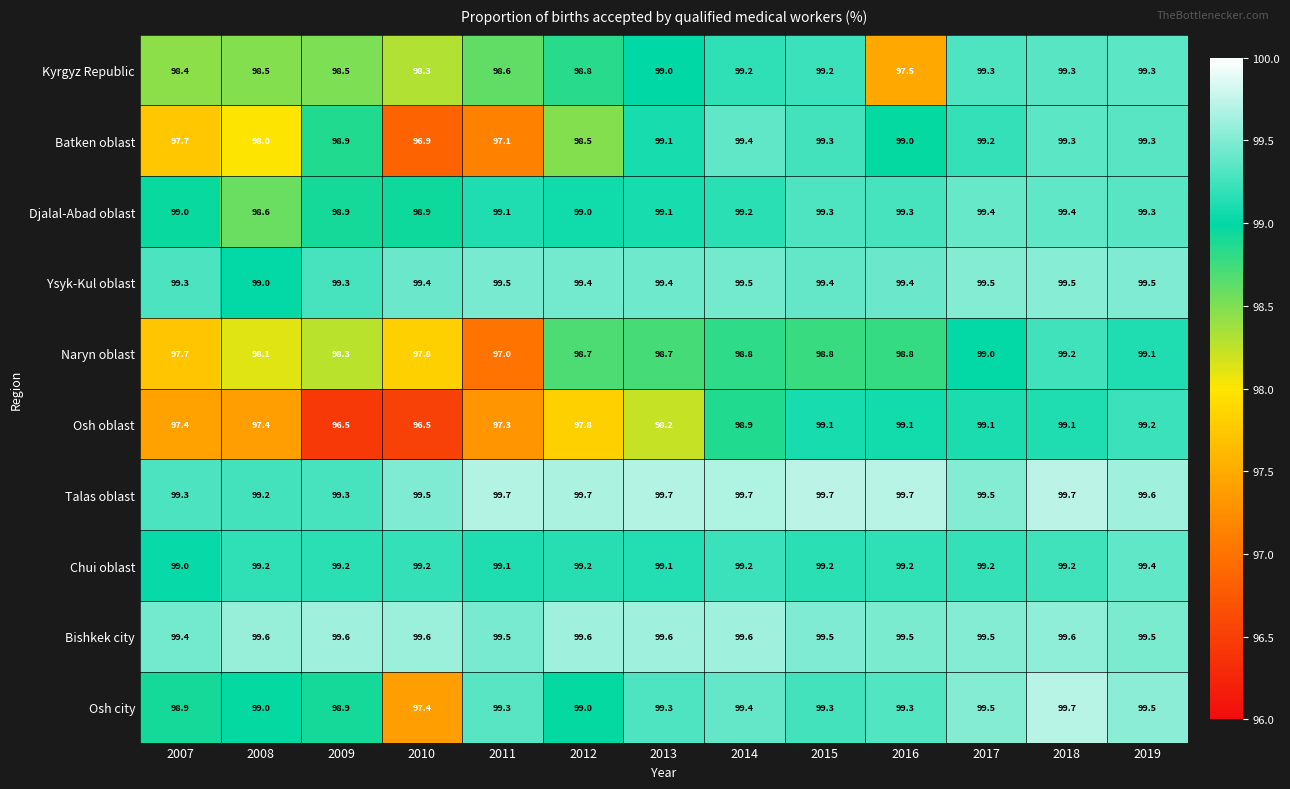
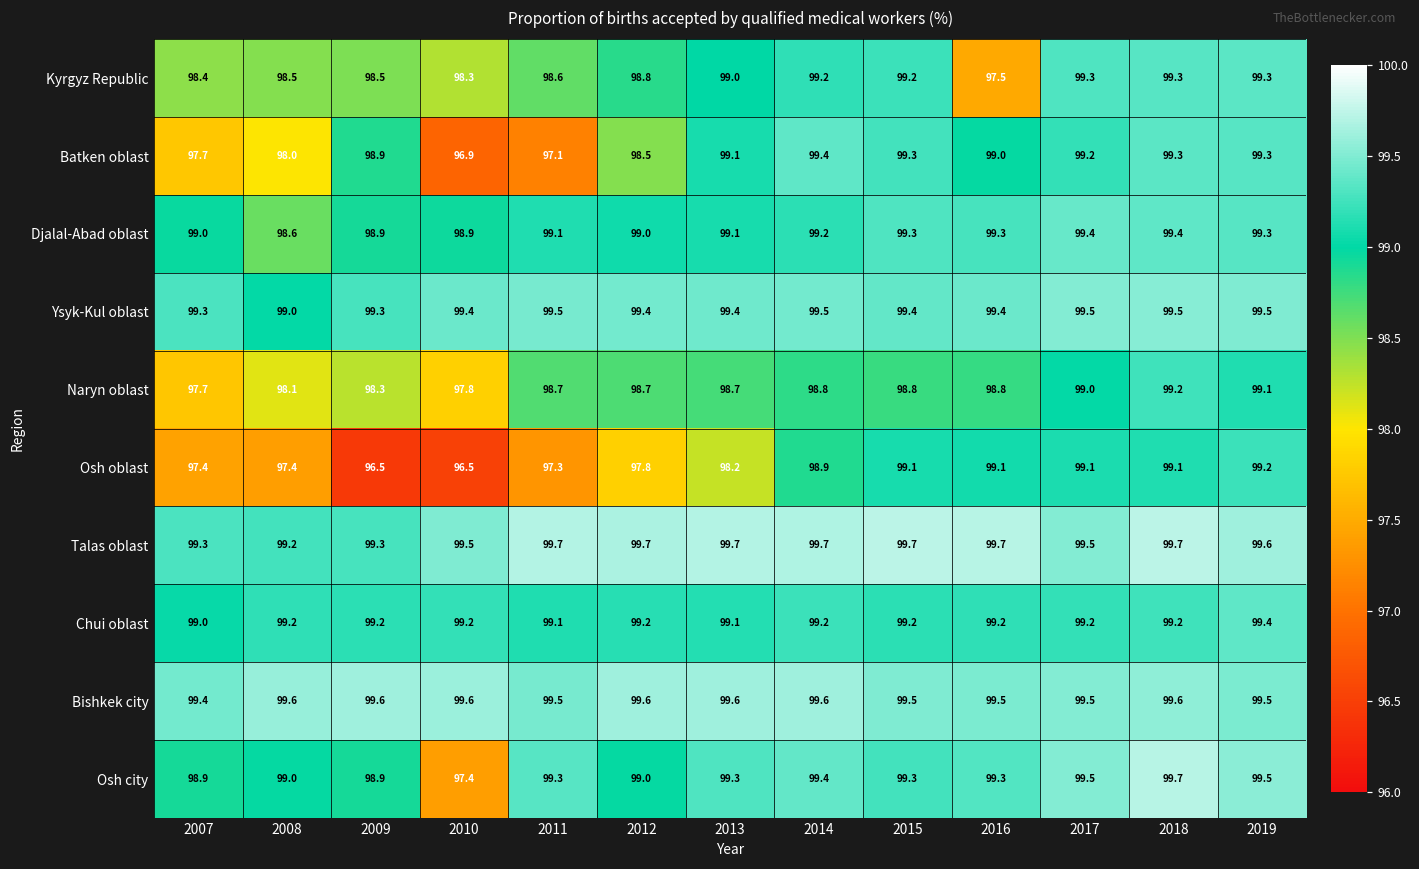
Naryn oblast, 2011: 97.0 -> 98.7
